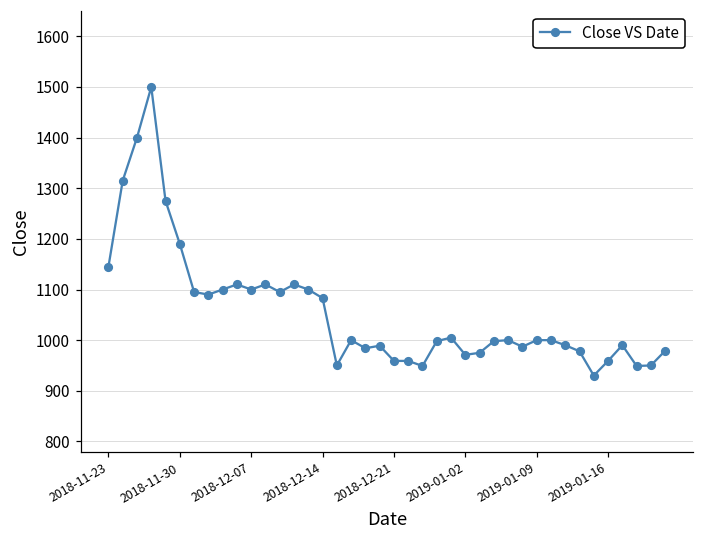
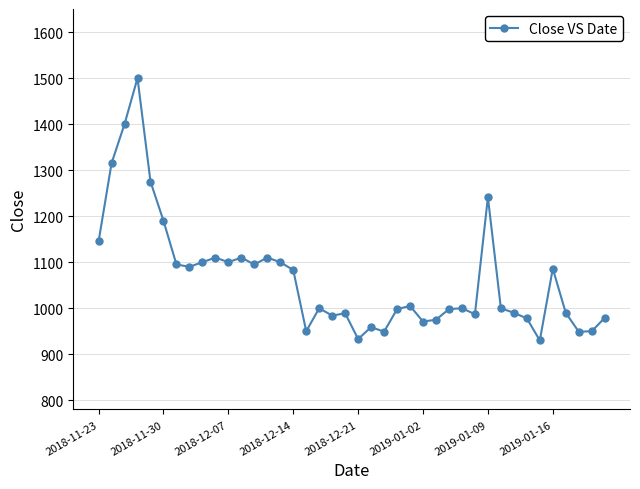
2018-12-21: 960 -> 930
2019-01-09: 1000 -> 1240
2019-01-16: 960 -> 1090
